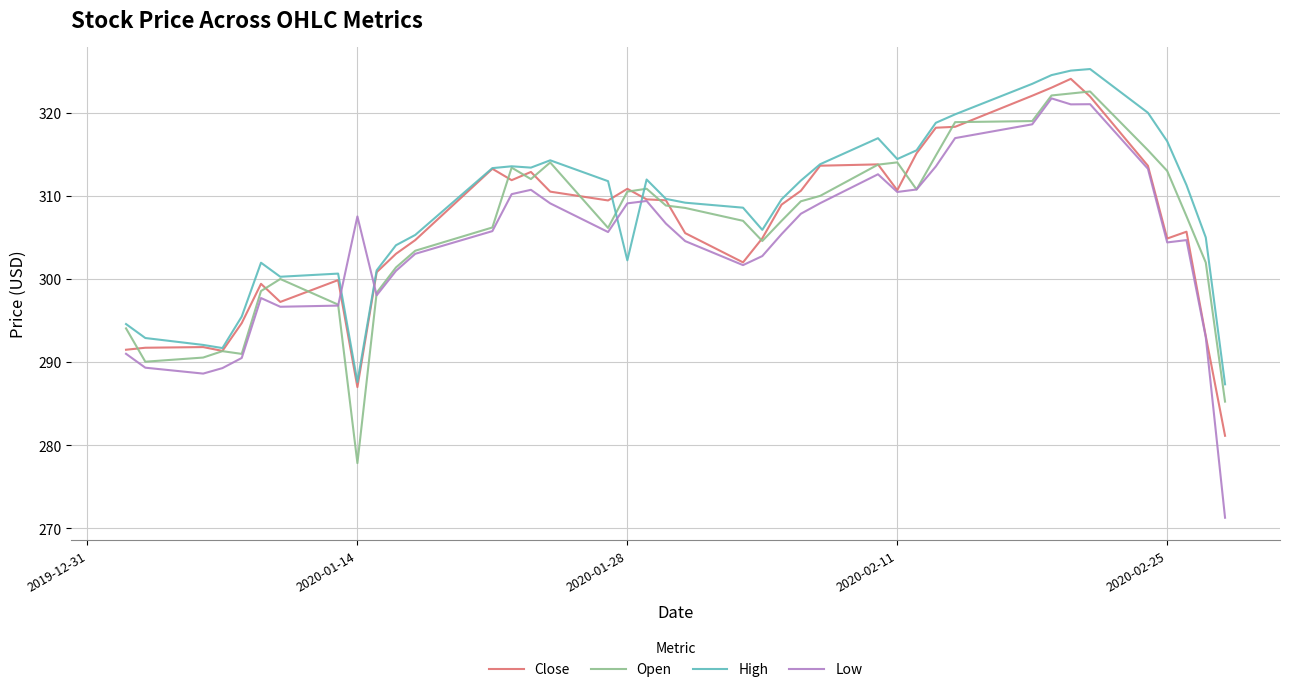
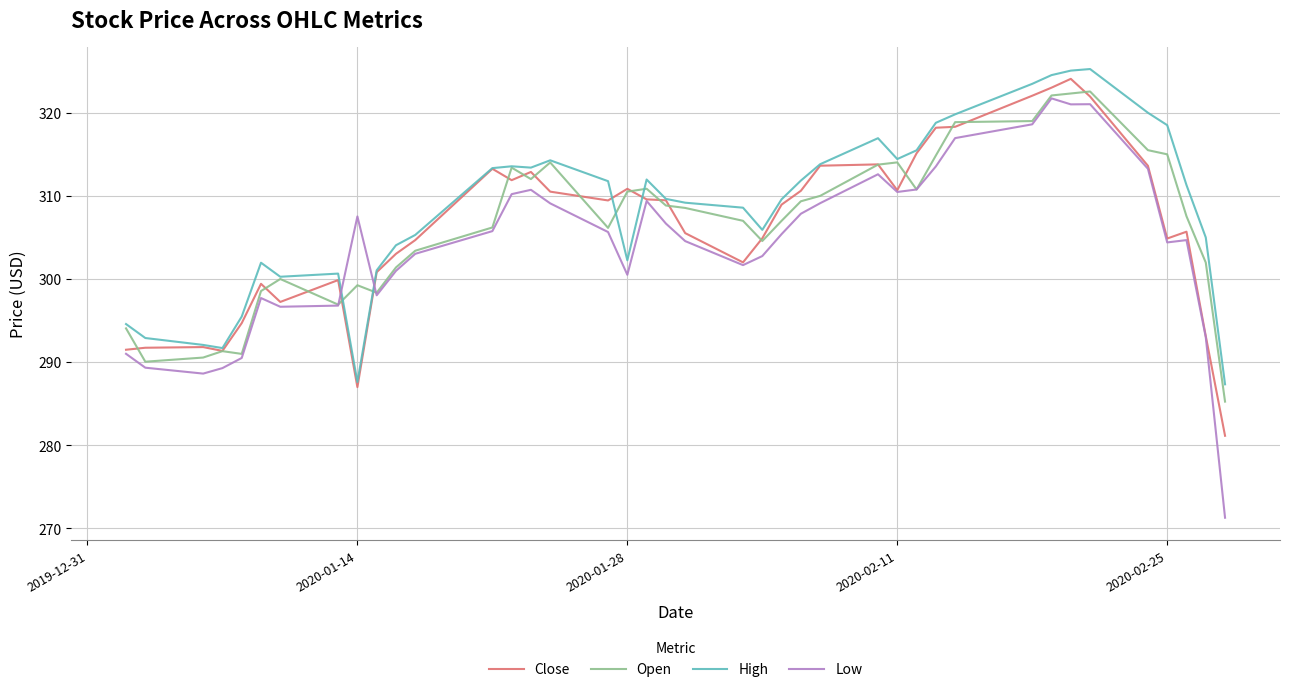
Open, 2020-01-14: 278 -> 299
Low, 2020-01-28: 309 -> 301
Open, 2020-02-25: 313 -> 315
High, 2020-02-25: 317 -> 319
